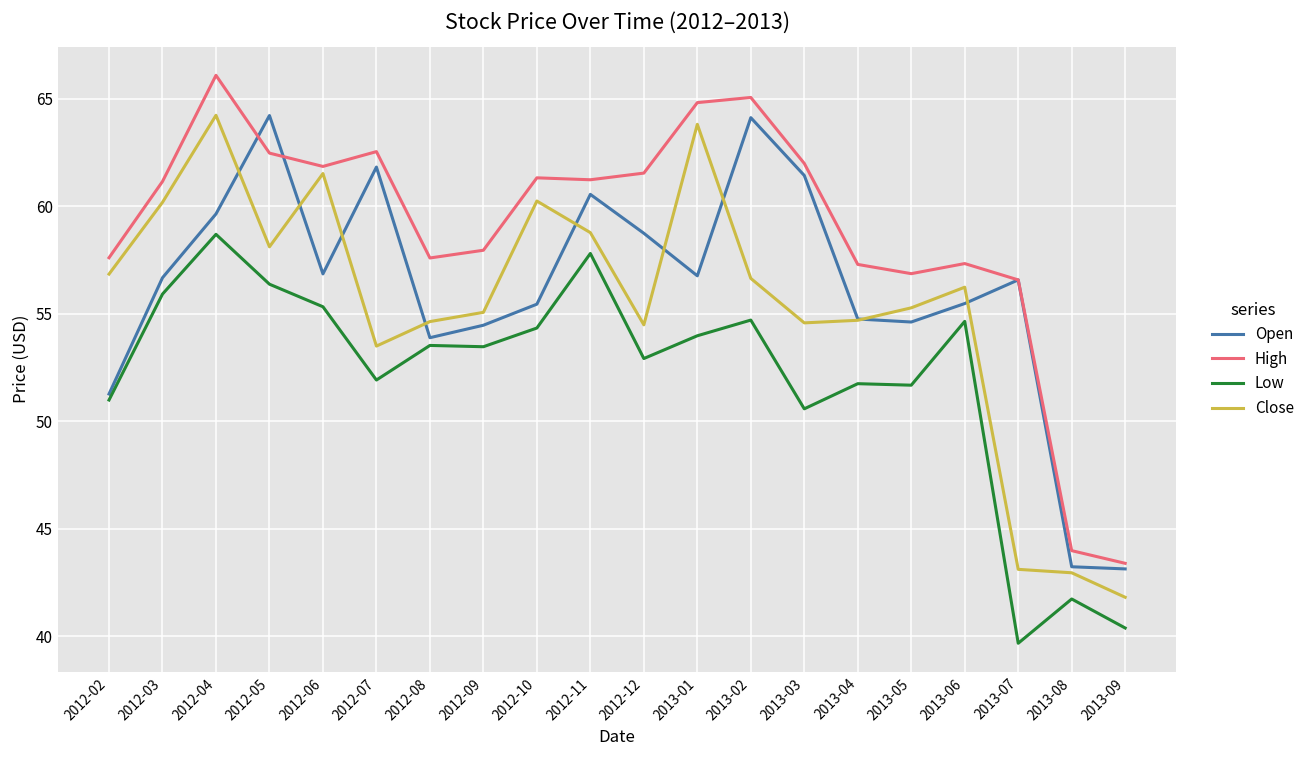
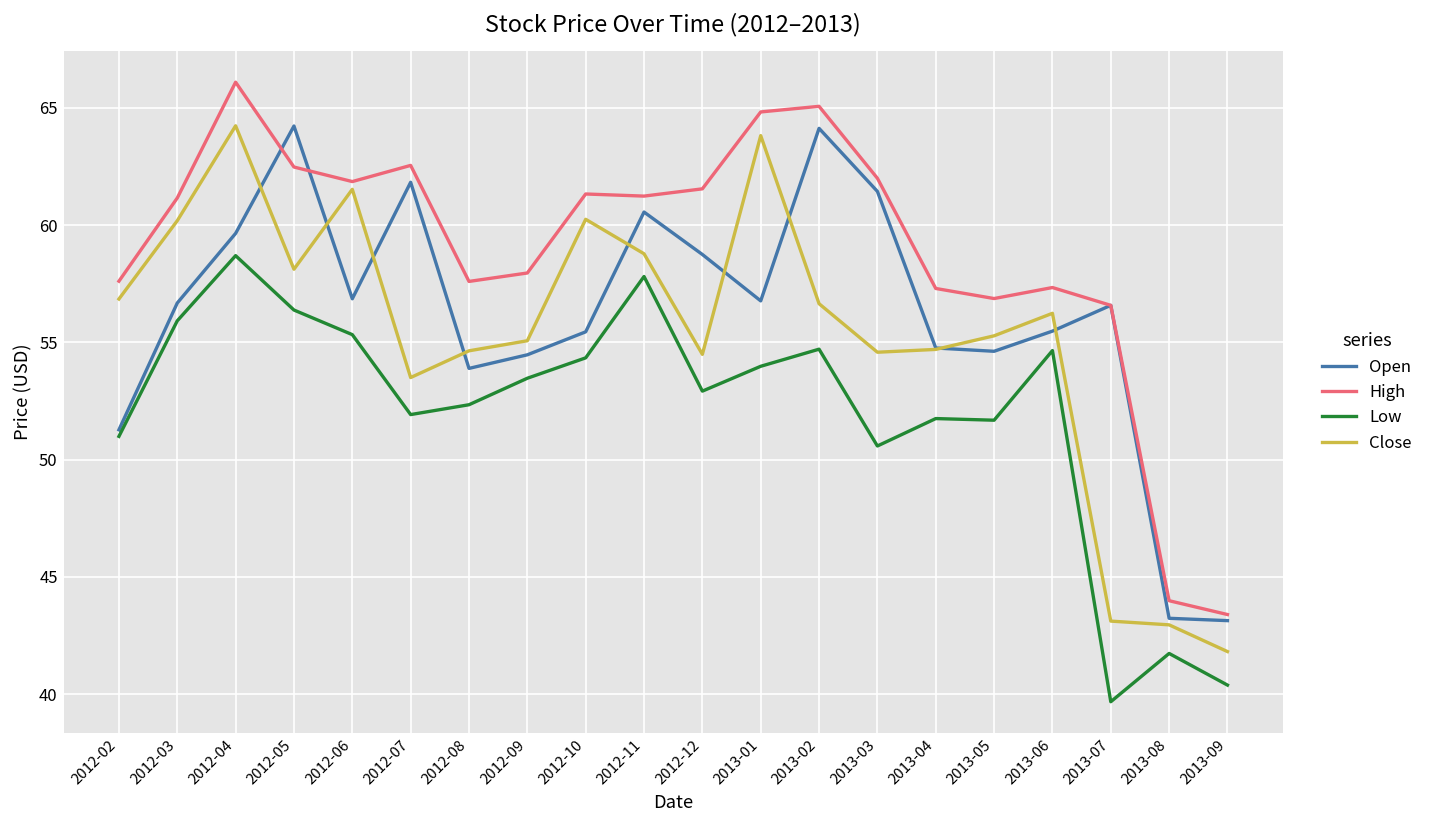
Low, 2012-08: 53.5 -> 52.3
